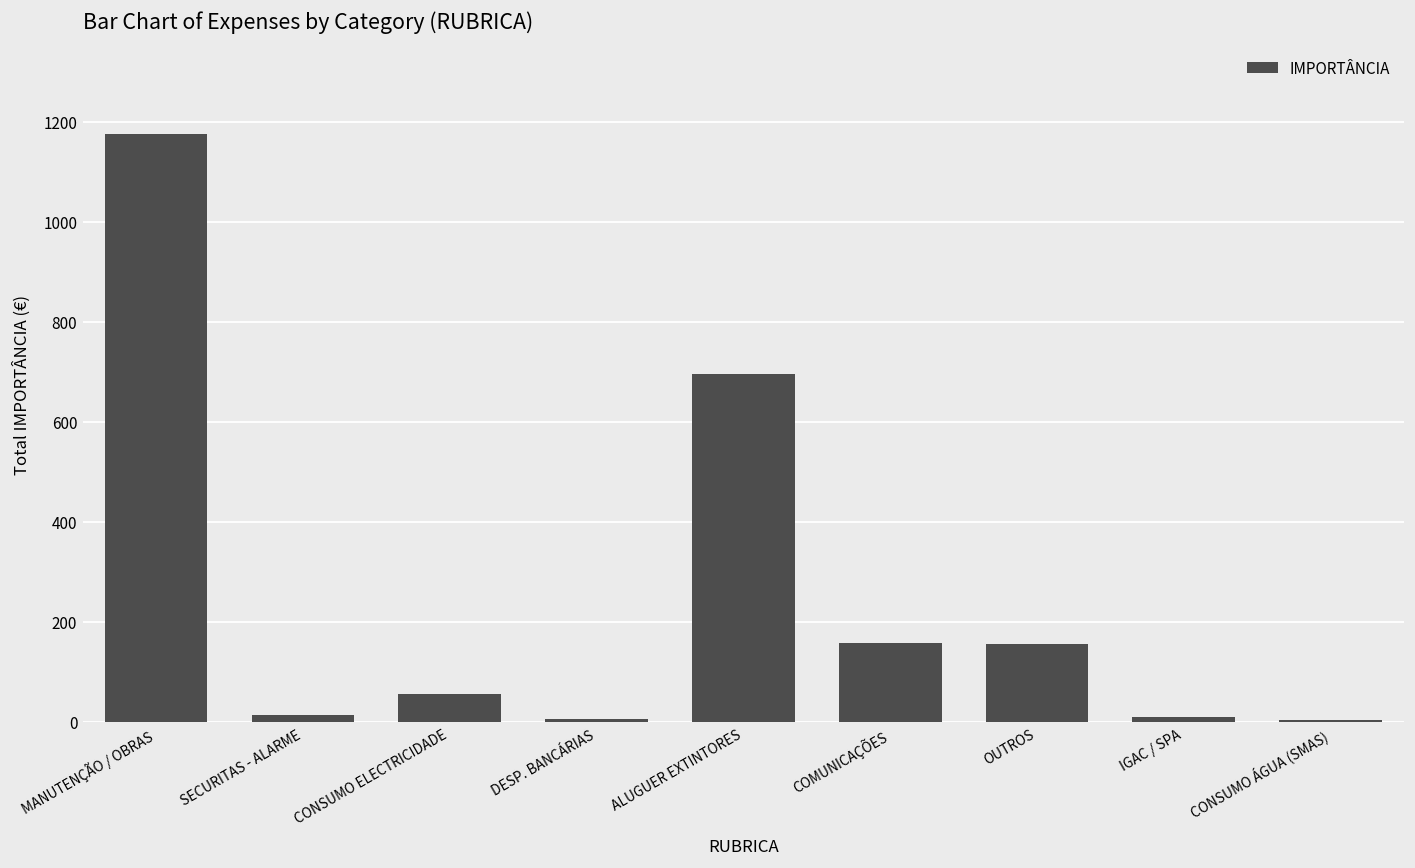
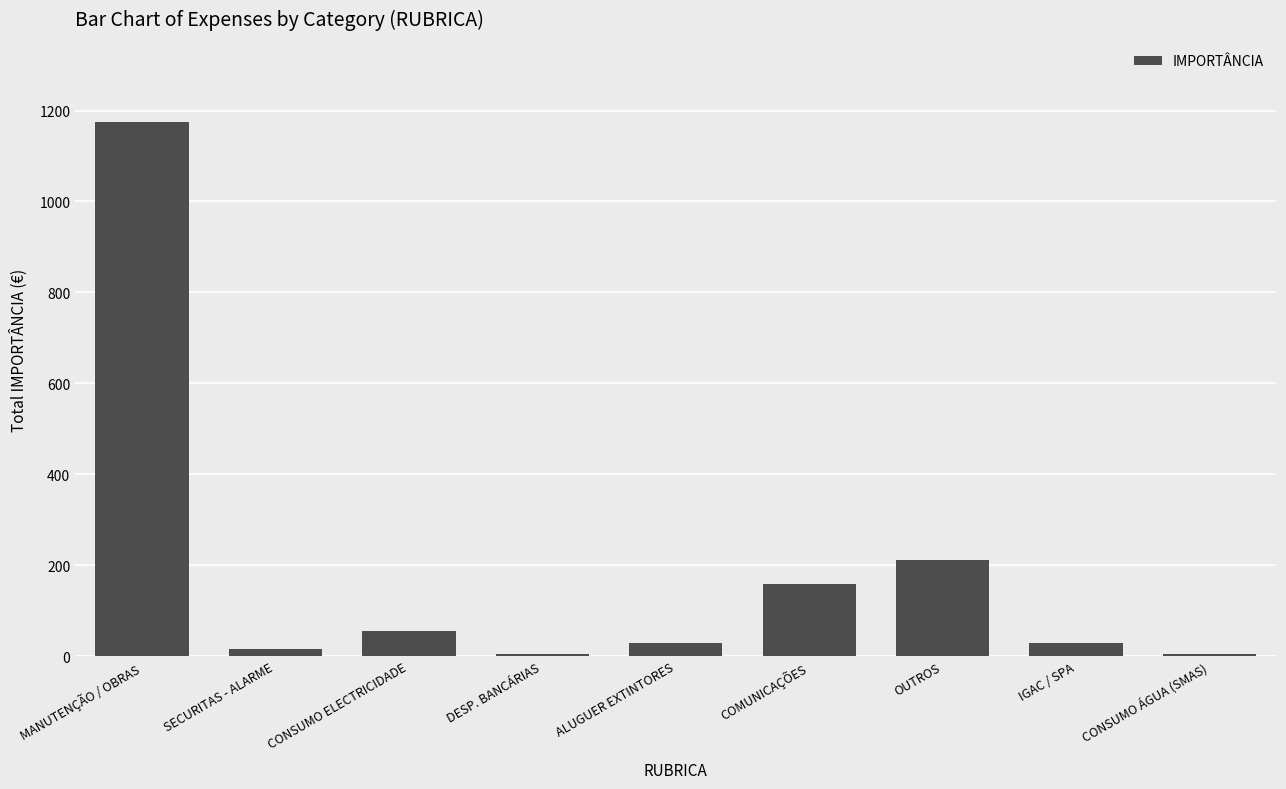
ALUGUER EXTINTORES: 700 -> 30
OUTROS: 160 -> 210
IGAC / SPA: 10 -> 30
